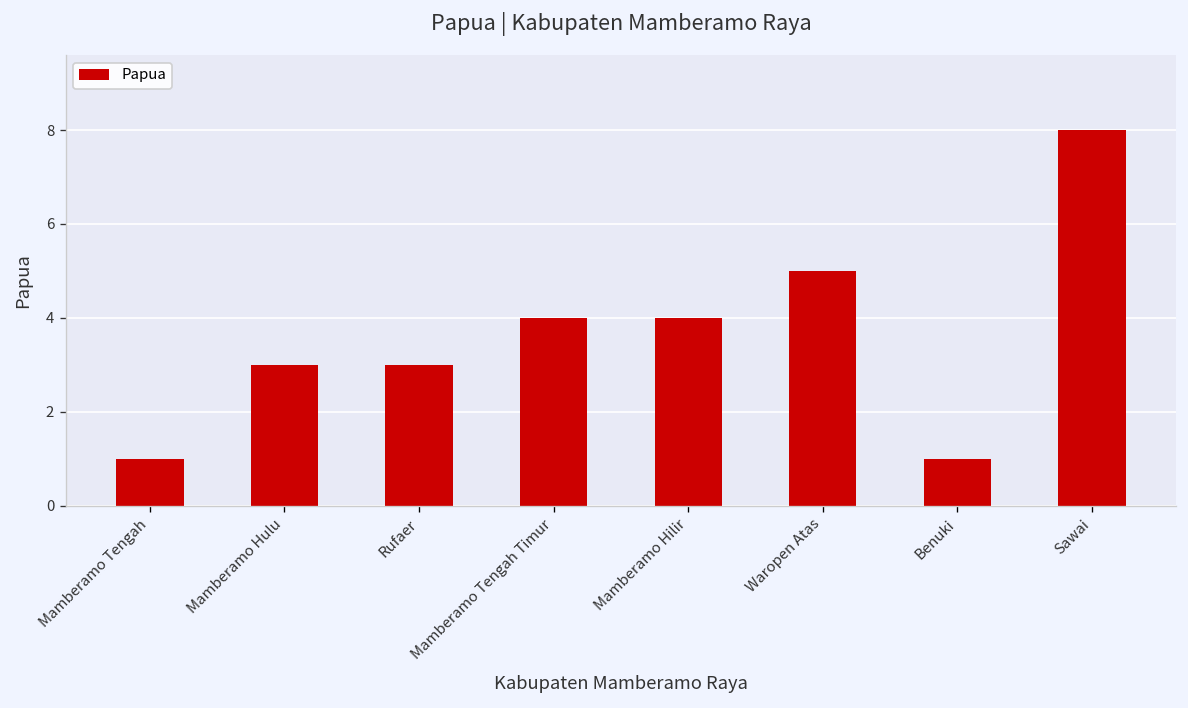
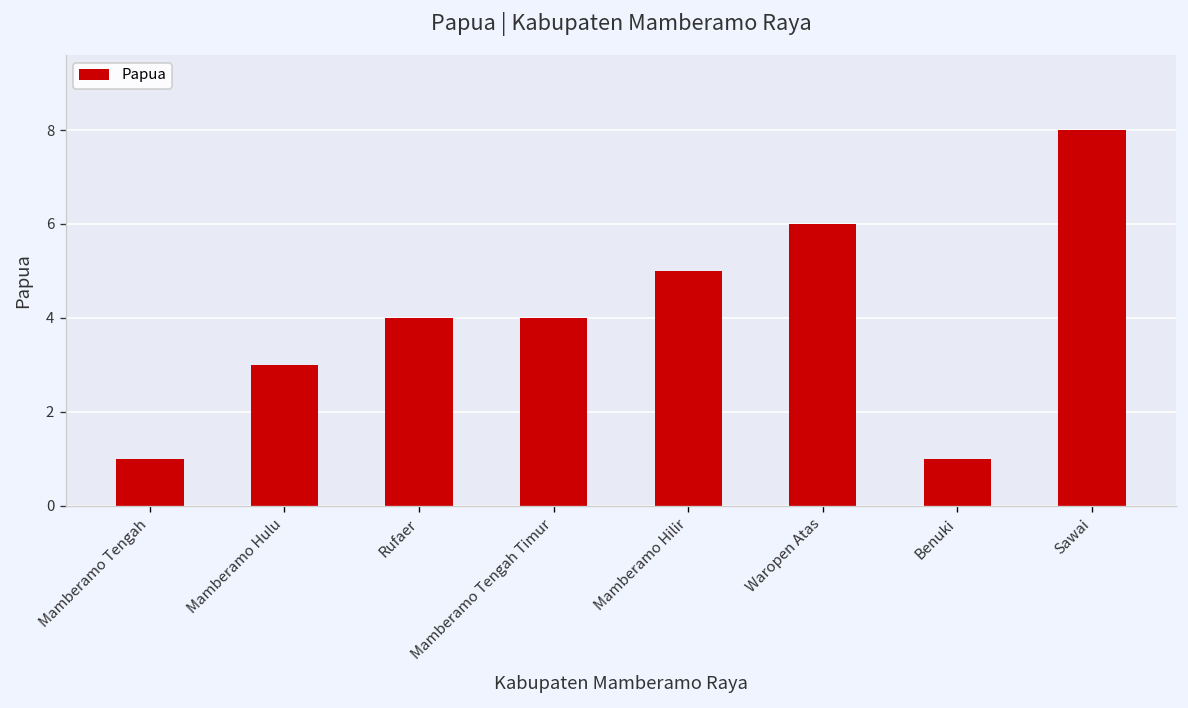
Rufaer: 3 -> 4
Mamberamo Hilir: 4 -> 5
Waropen Atas: 5 -> 6
